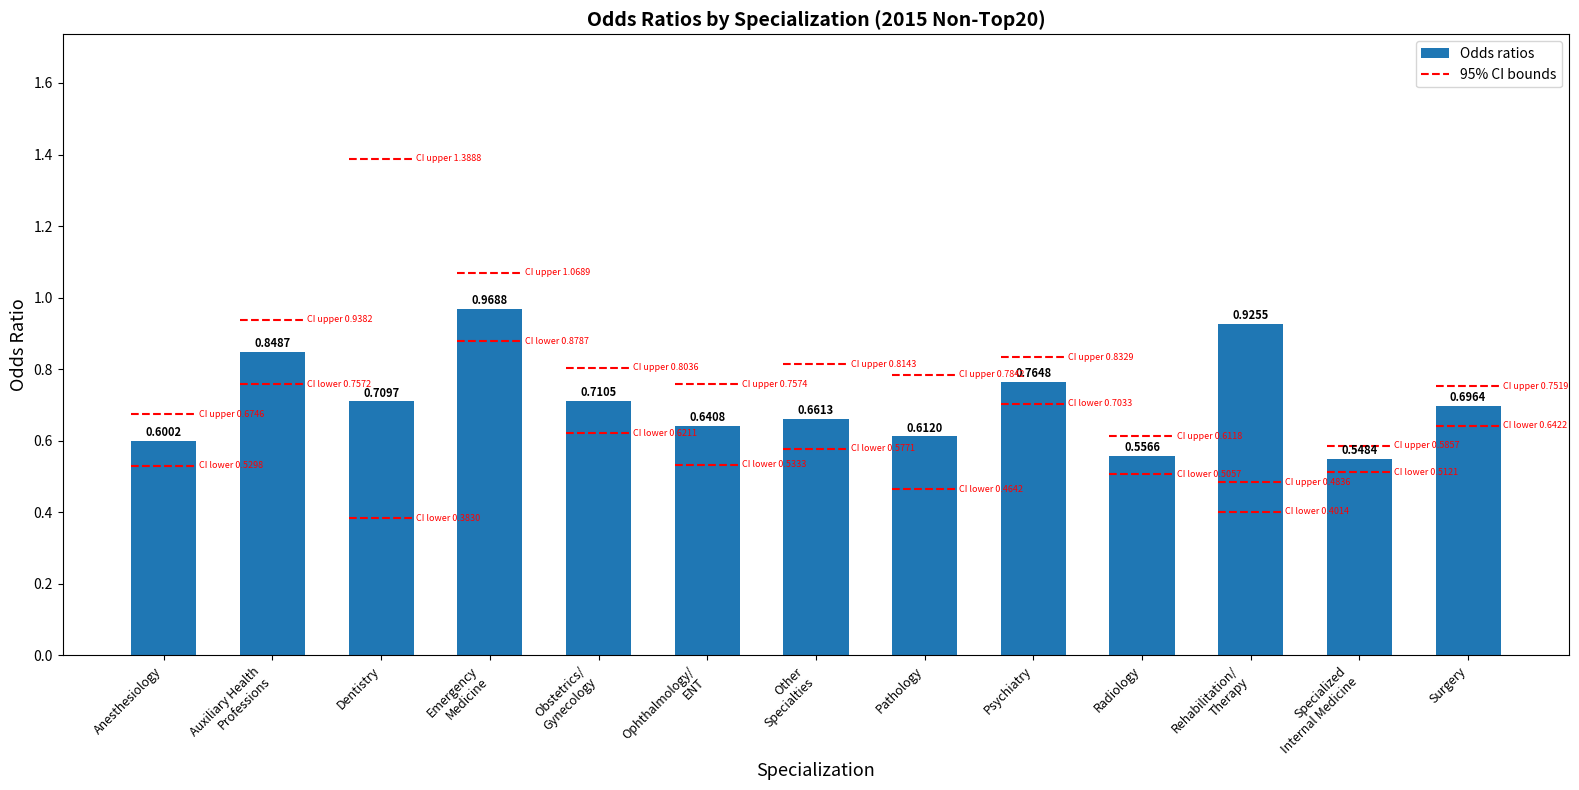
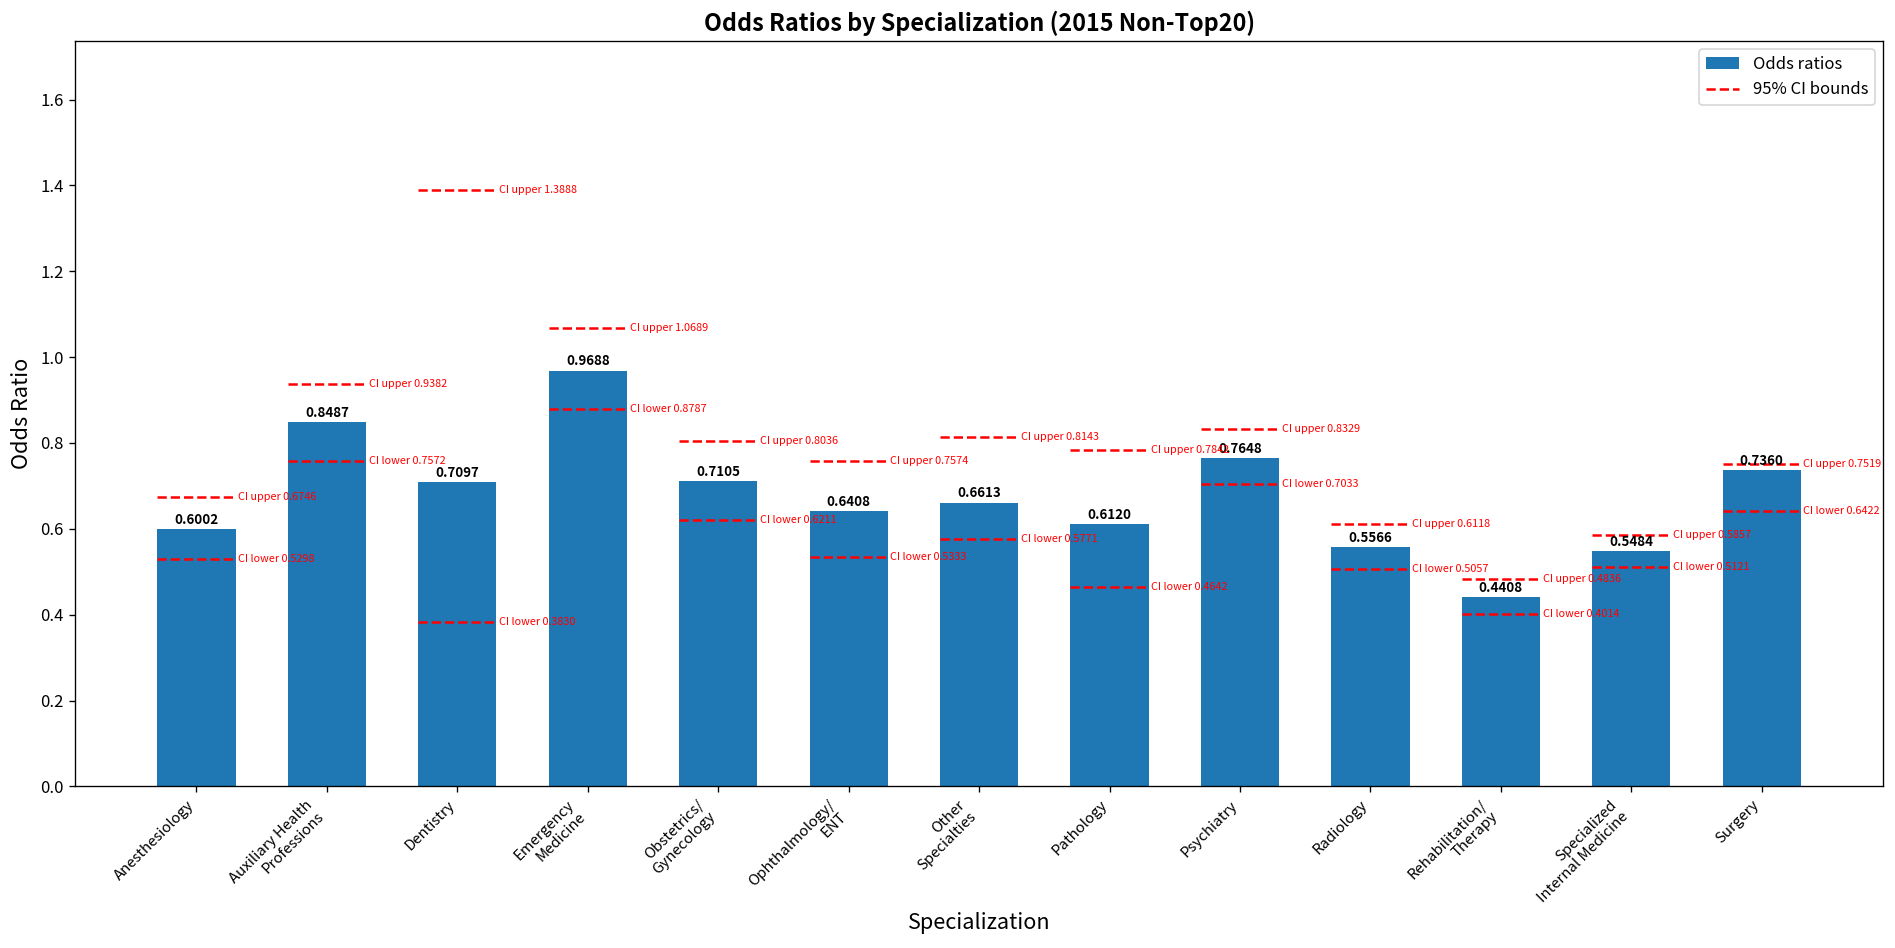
Rehabilitation/ Therapy: 0.9255 -> 0.4408
Surgery: 0.6964 -> 0.7360
